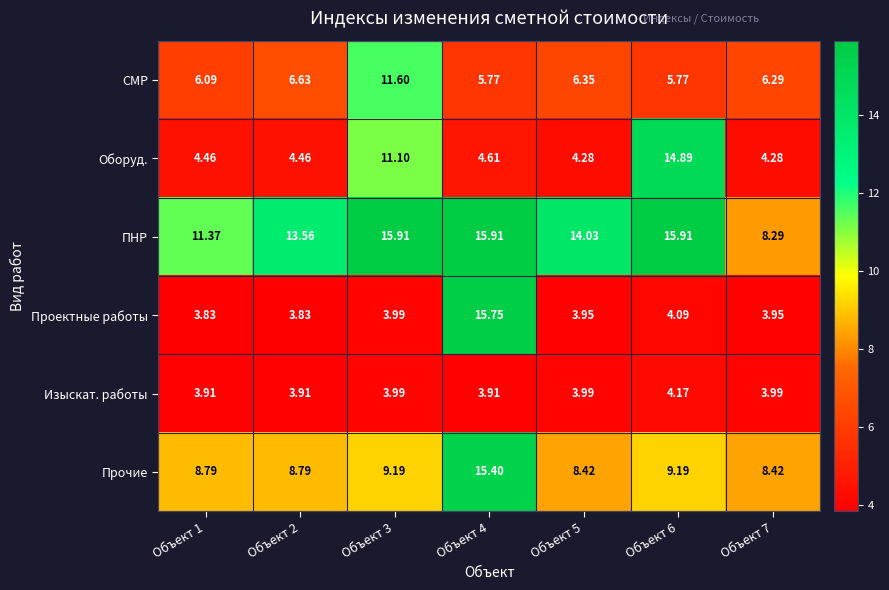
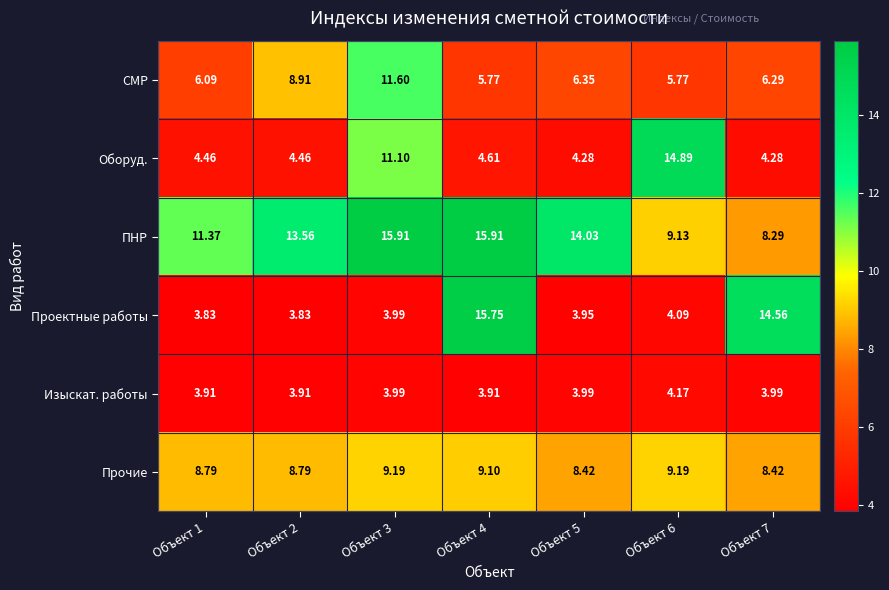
СМР, Объект 2: 6.63 -> 8.91
ПНР, Объект 6: 15.91 -> 9.13
Проектные работы, Объект 7: 3.95 -> 14.56
Прочие, Объект 4: 15.40 -> 9.10
